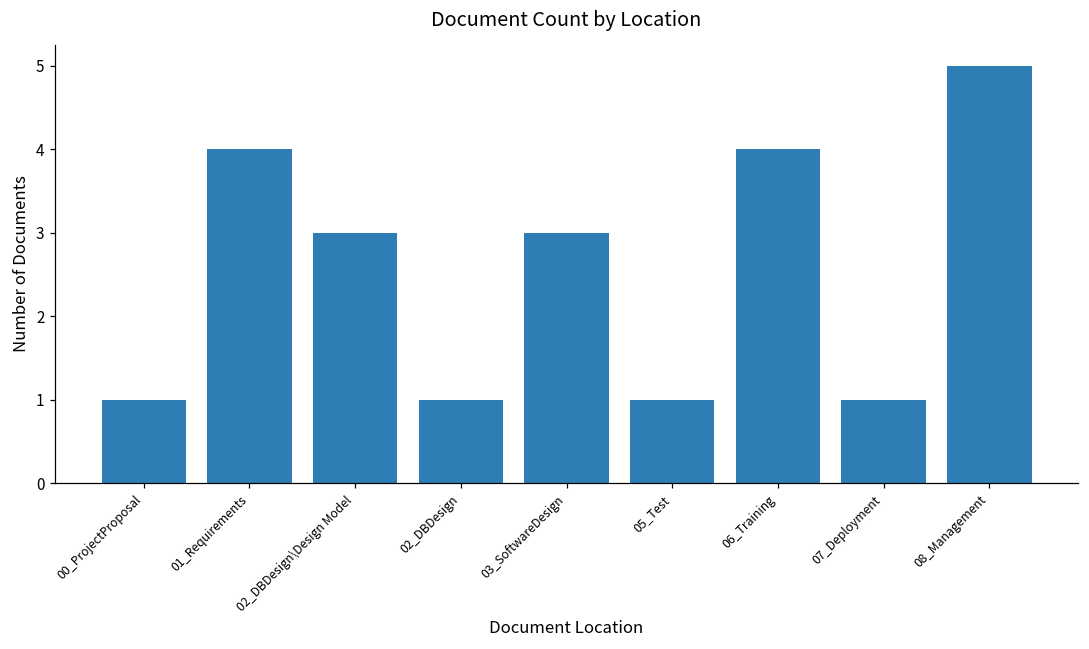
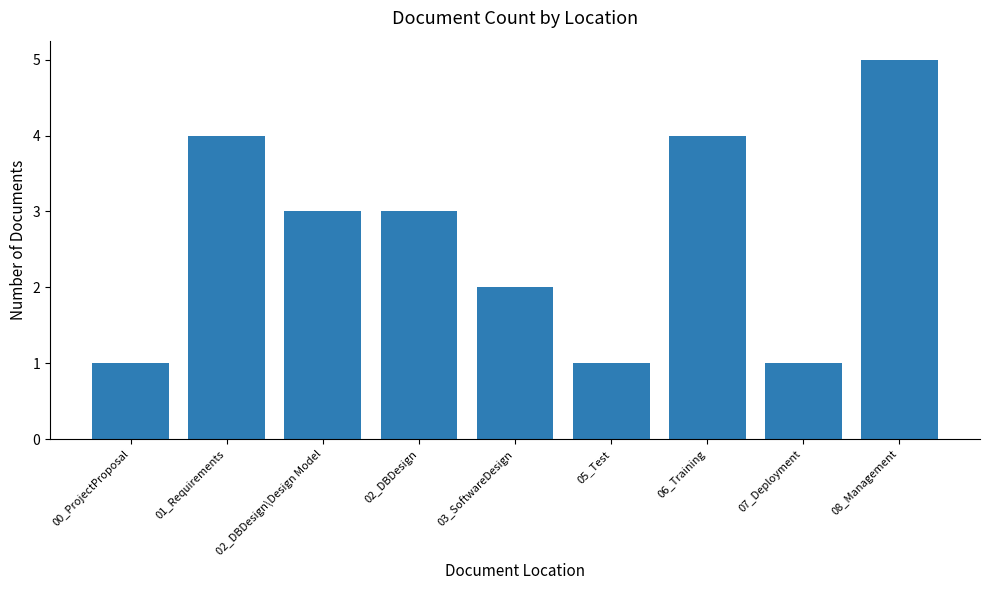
02_DBDesign: 1 -> 3
03_SoftwareDesign: 3 -> 2
